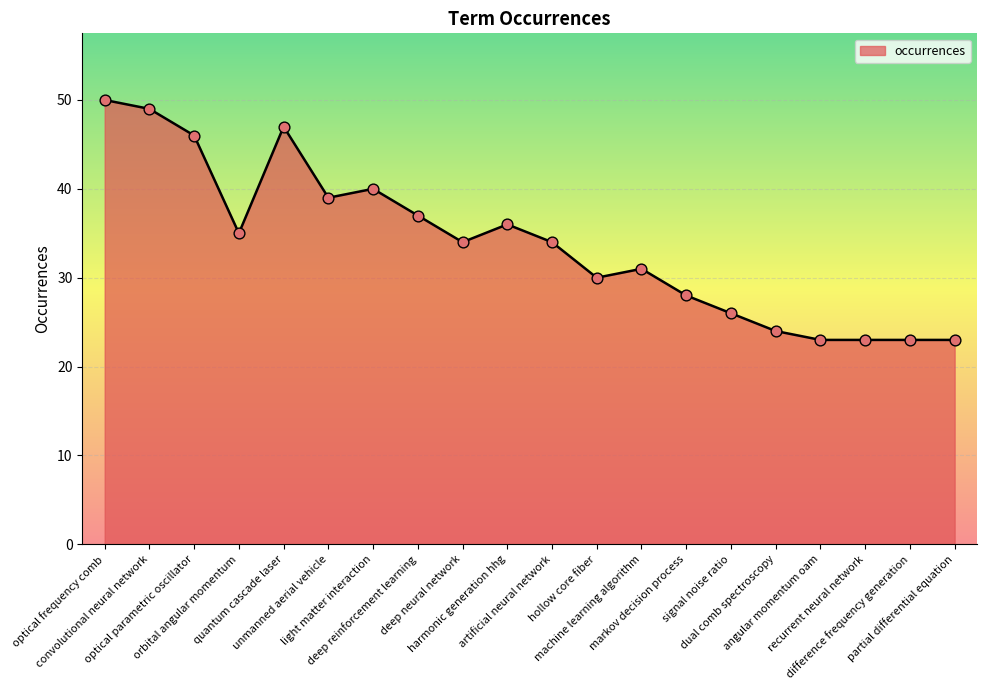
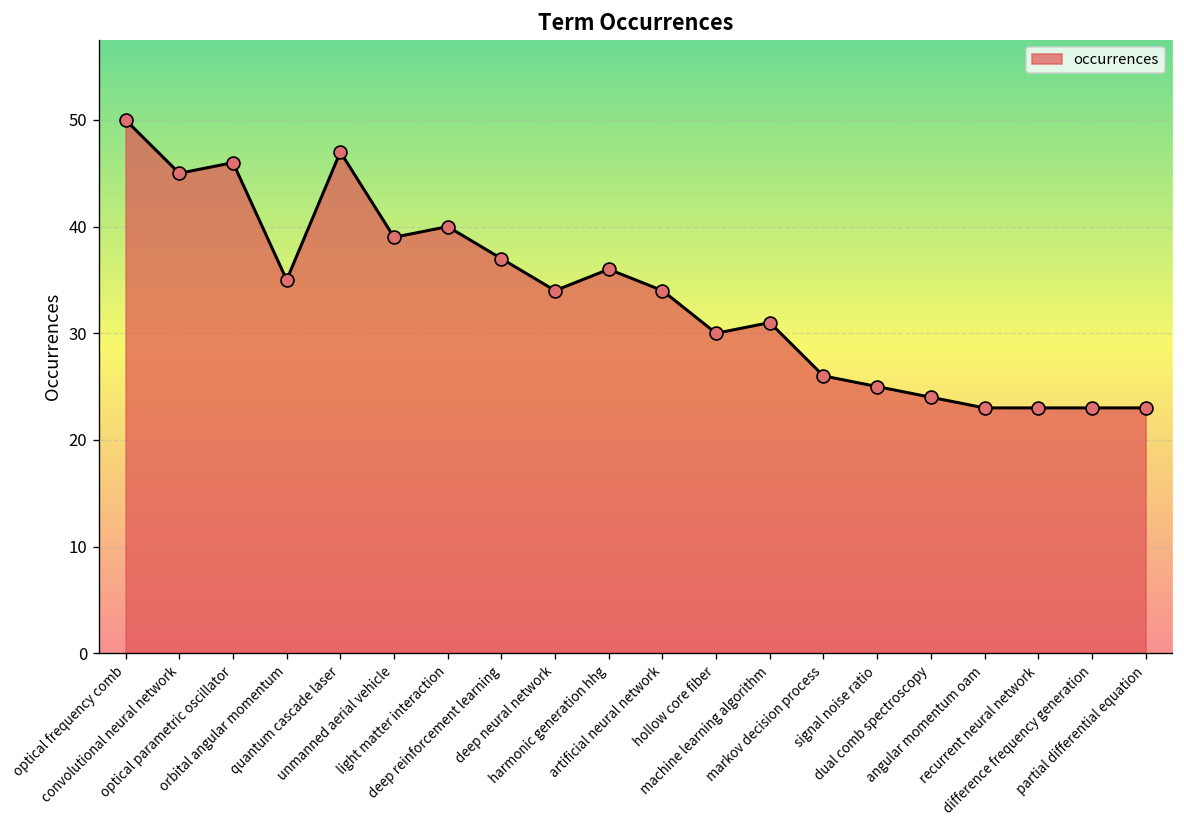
convolutional neural network: 49 -> 45
markov decision process: 28 -> 26
signal noise ratio: 26 -> 25
